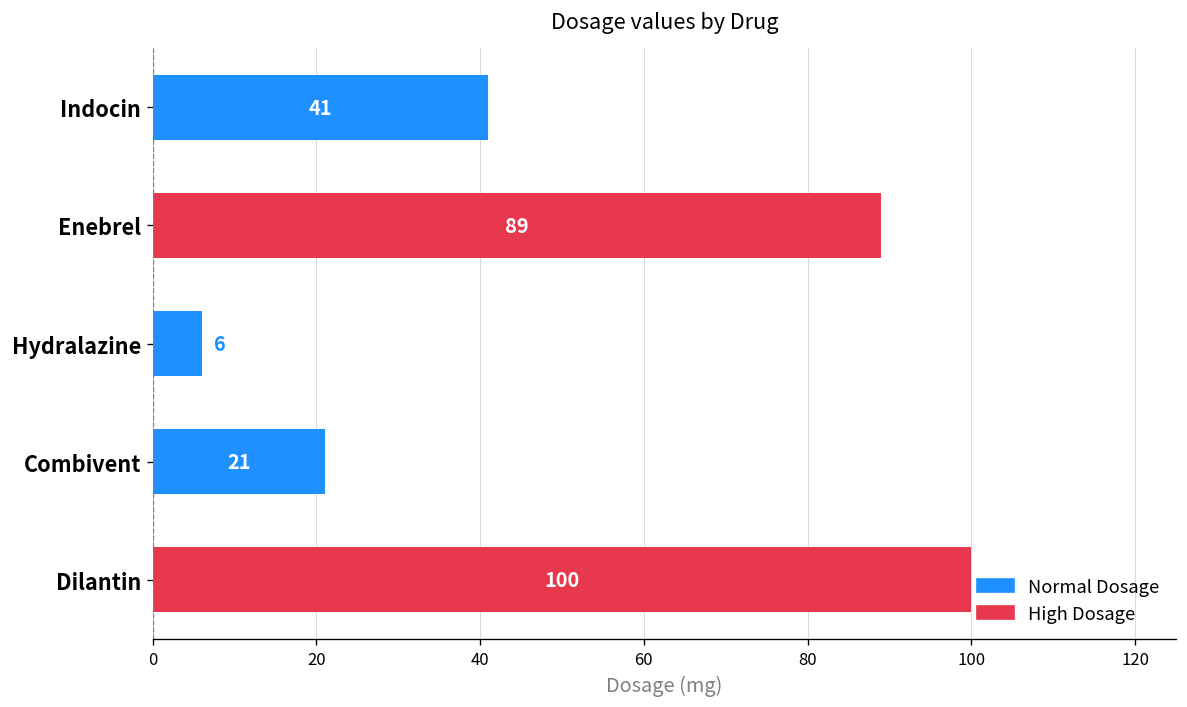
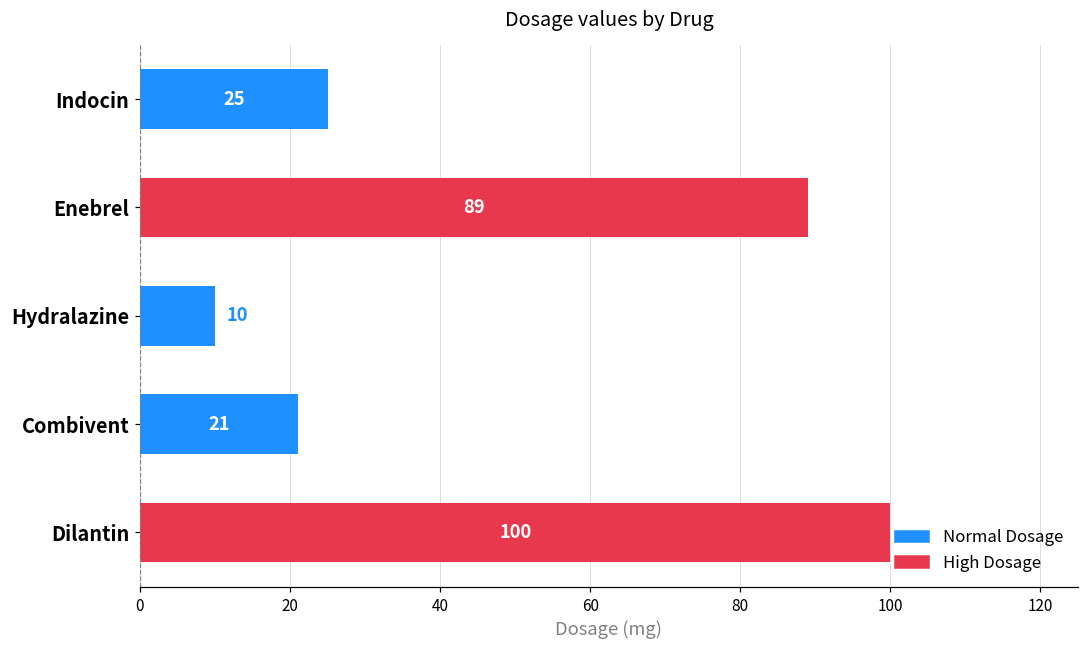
Indocin: 41 -> 25
Hydralazine: 6 -> 10
